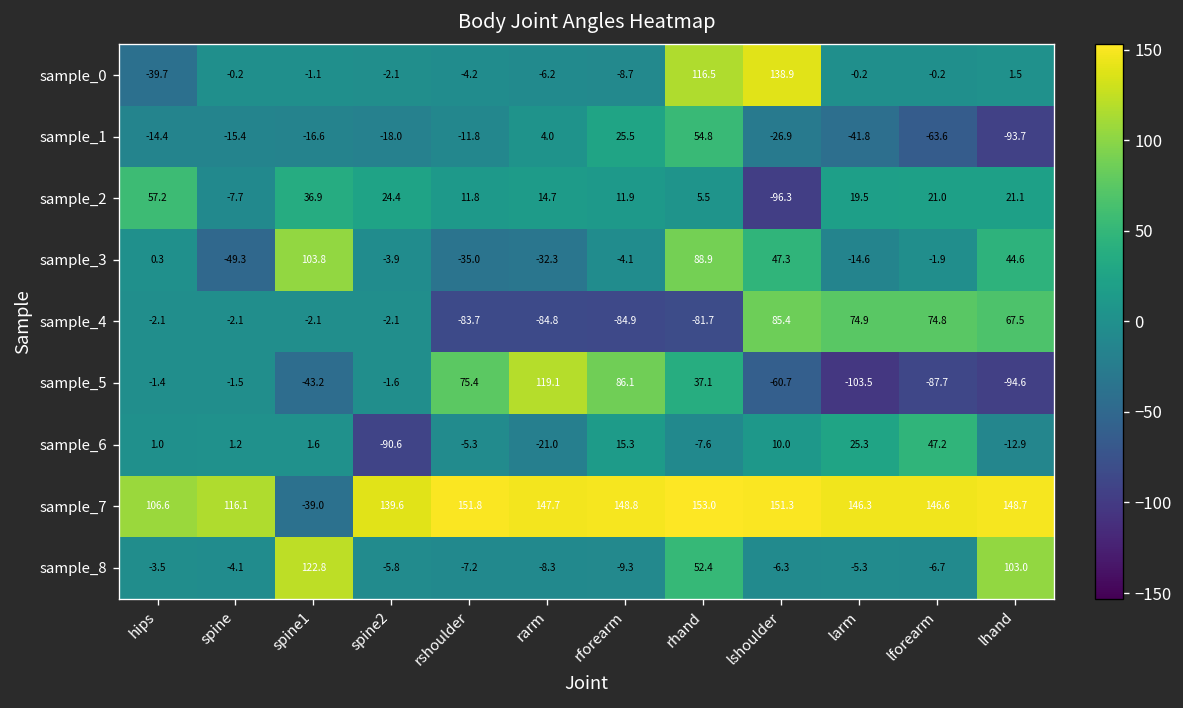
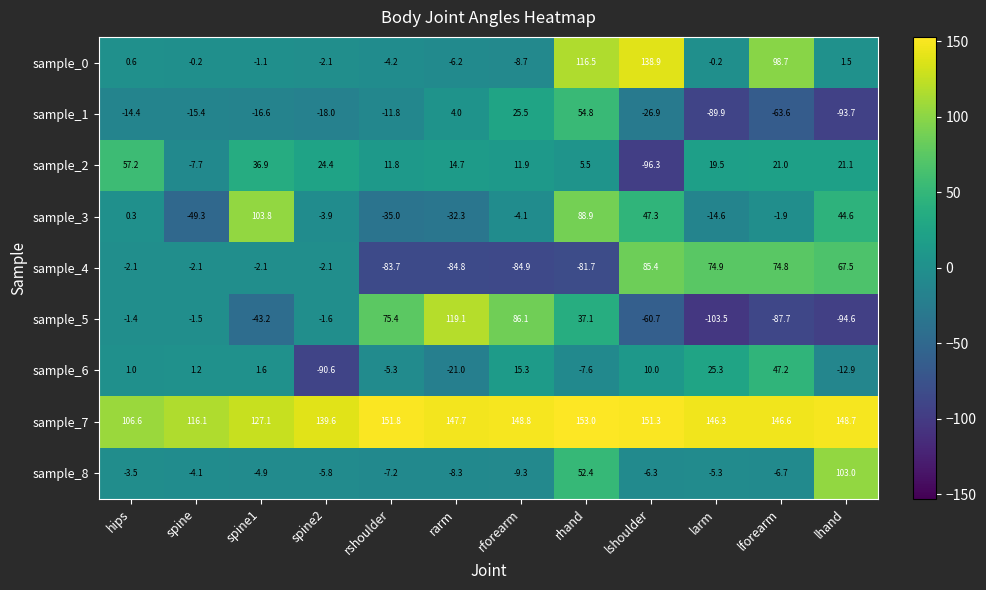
sample_0, hips: -39.7 -> 0.6
sample_0, lforearm: -0.2 -> 98.7
sample_1, larm: -41.8 -> -89.9
sample_7, spine1: -39.0 -> 127.1
sample_8, spine1: 122.8 -> -4.9
